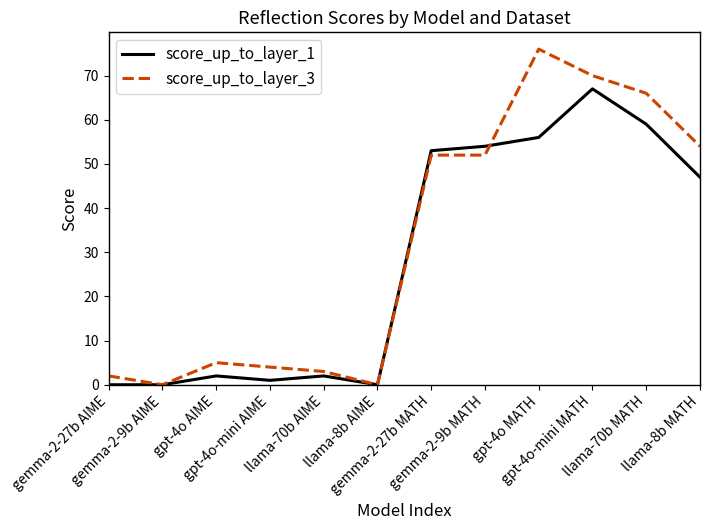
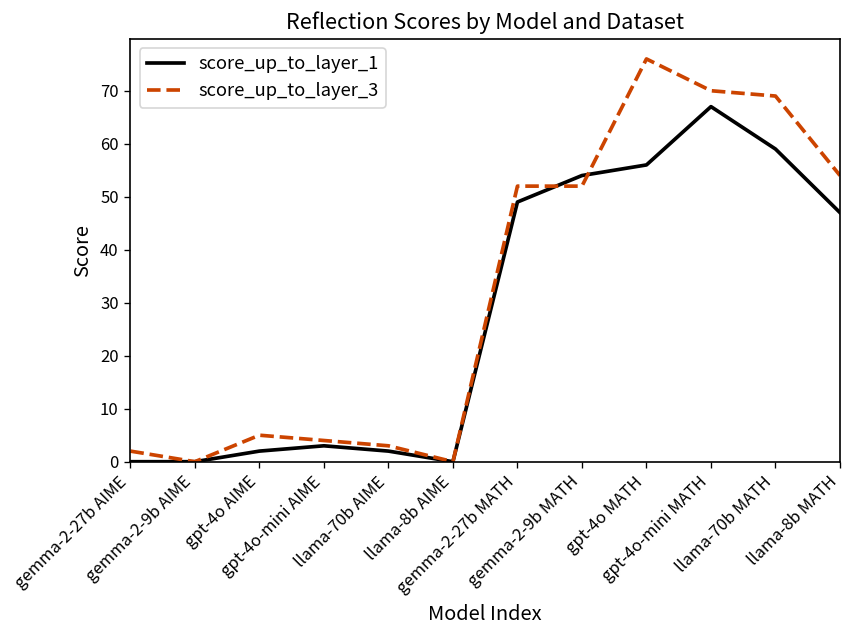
score_up_to_layer_1, gpt-4o-mini AIME: 1 -> 3
score_up_to_layer_1, gemma-2-27b MATH: 53 -> 49
score_up_to_layer_3, llama-70b MATH: 66 -> 69
